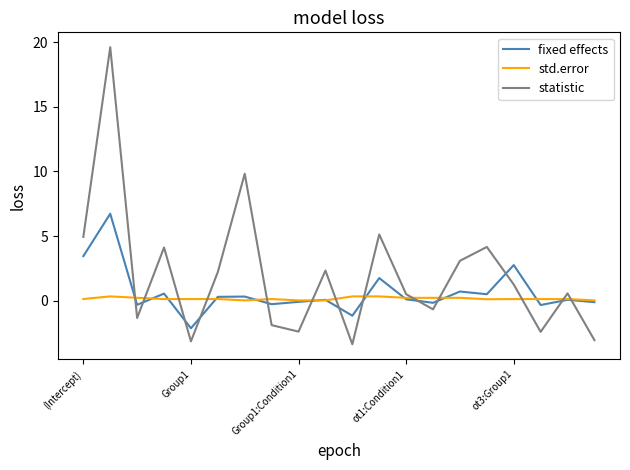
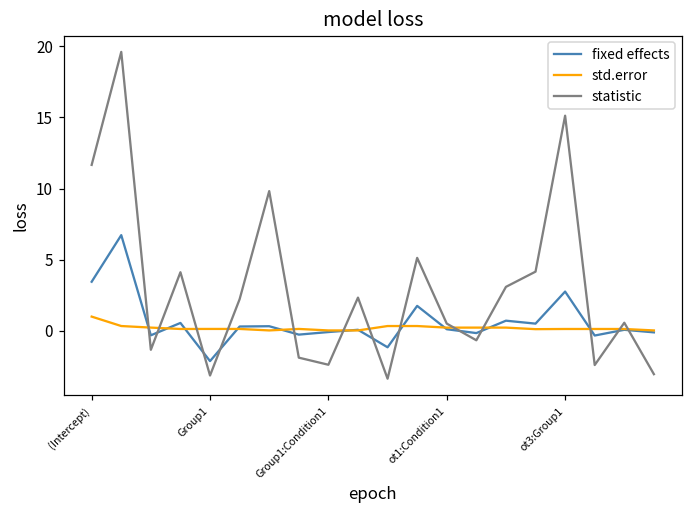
std.error, (Intercept): 0.1 -> 1.0
statistic, (Intercept): 4.9 -> 11.7
statistic, ot3:Group1: 1.3 -> 15.1
